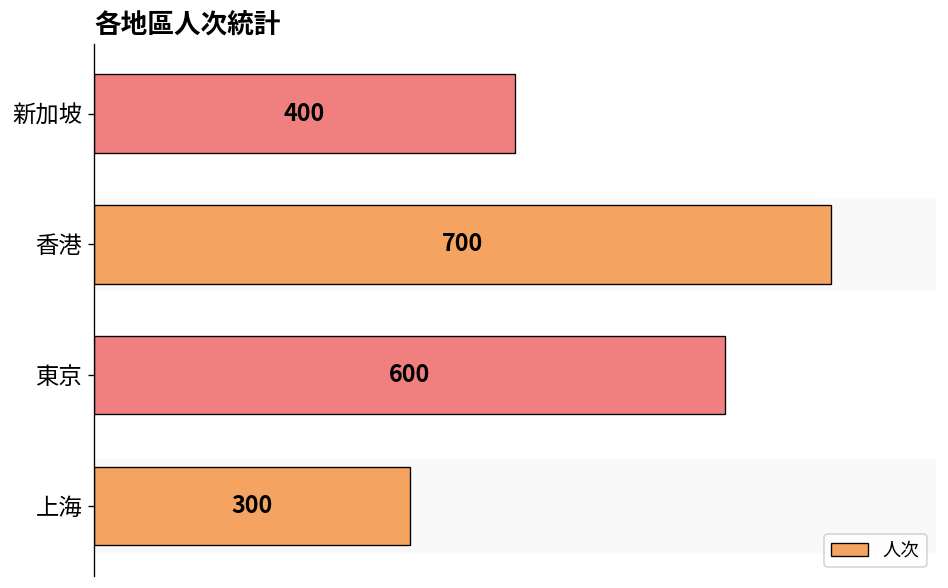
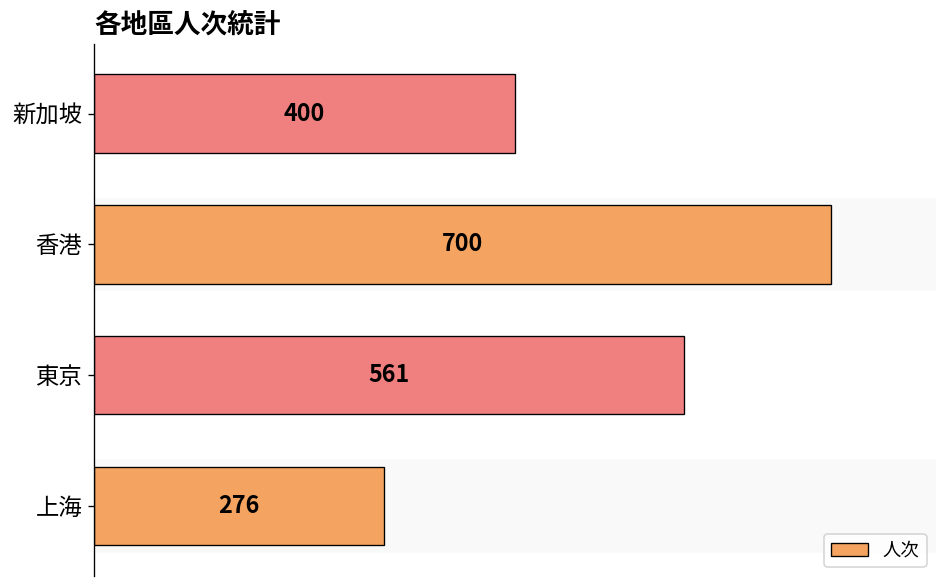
東京: 600 -> 561
上海: 300 -> 276
